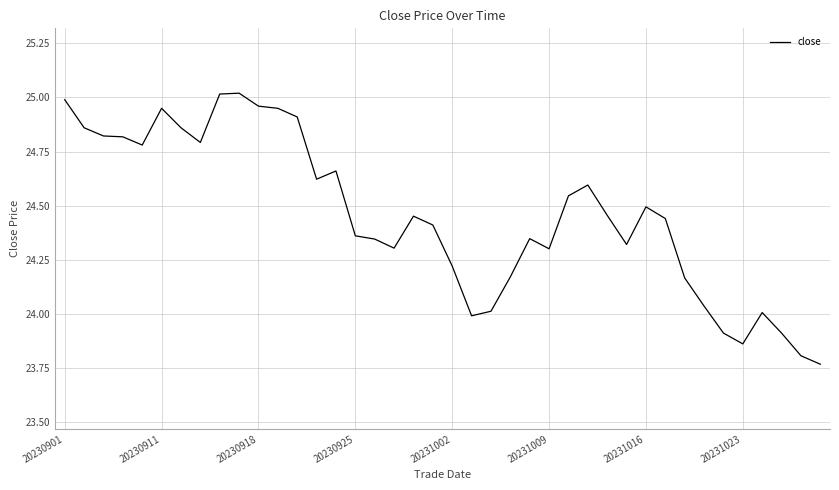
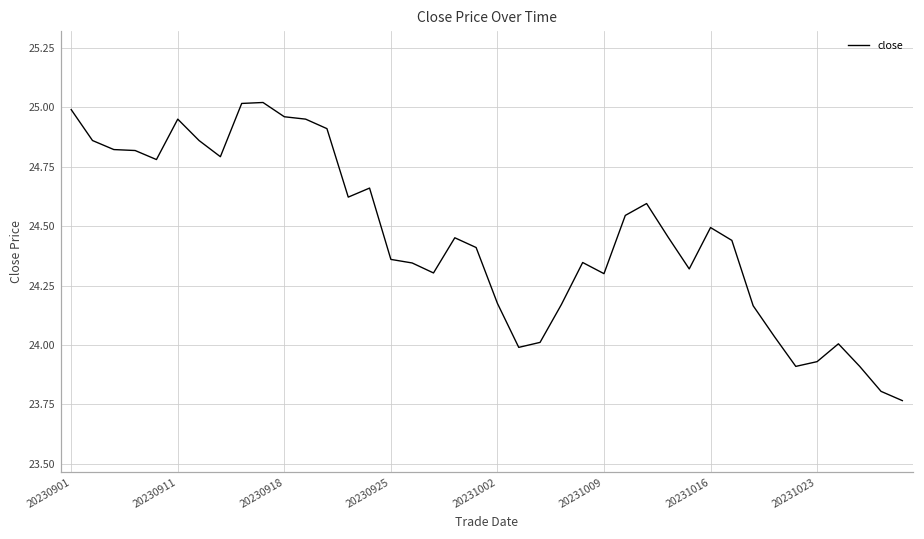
20231002: 24.22 -> 24.18
20231023: 23.86 -> 23.93
